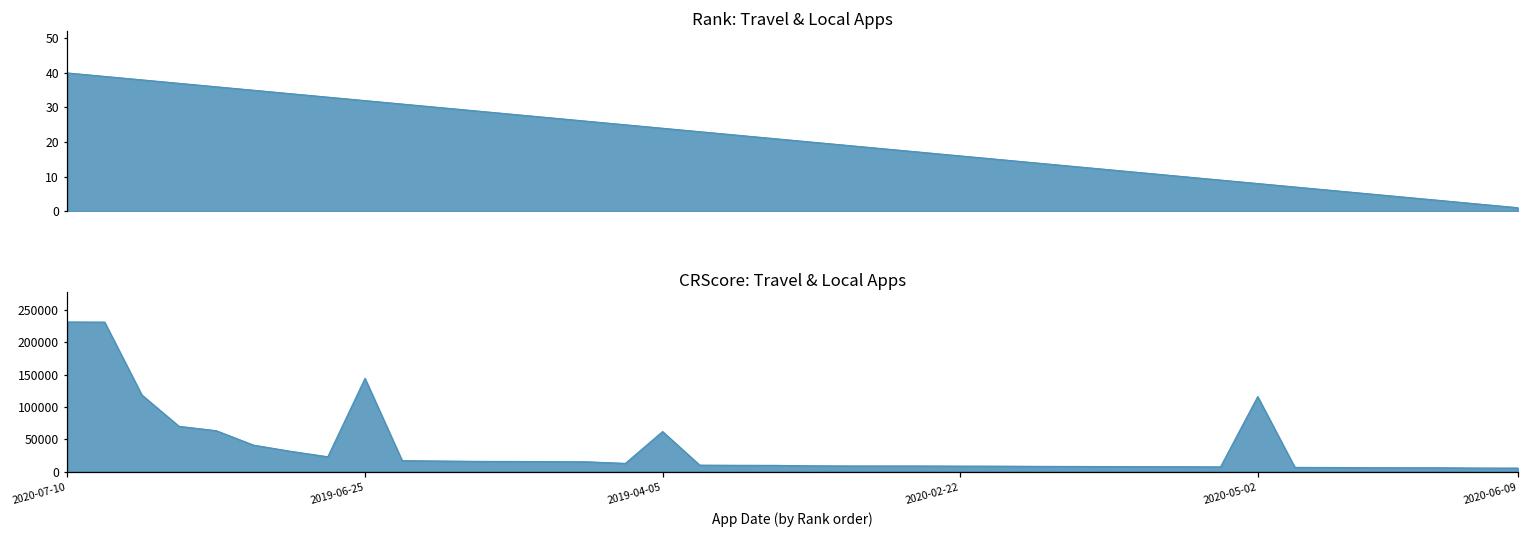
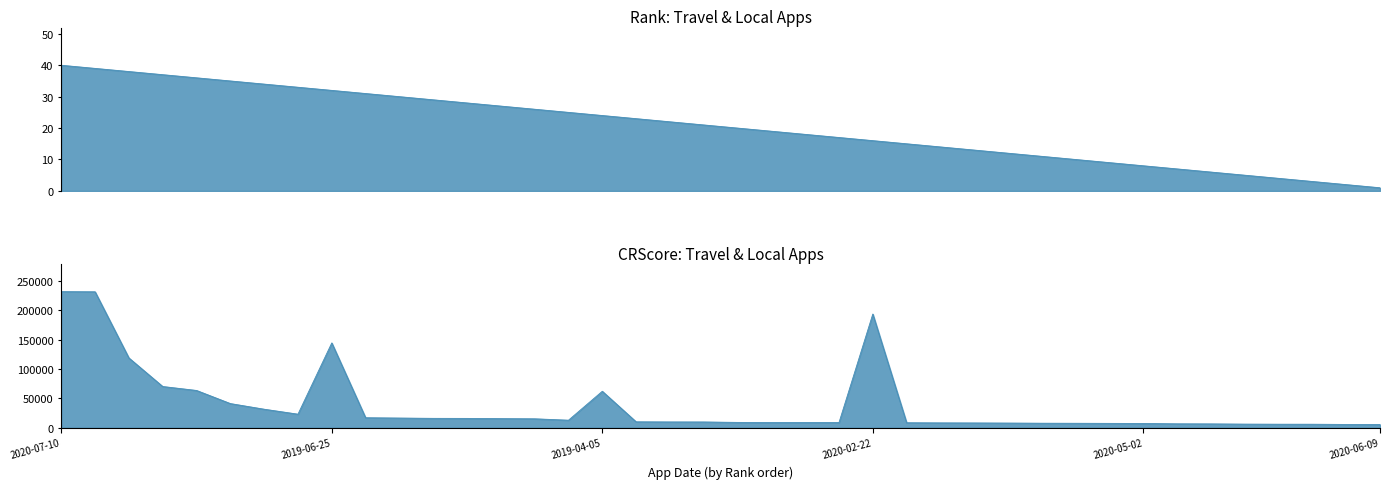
CRScore: Travel & Local Apps, 2020-02-22: 10000 -> 190000
CRScore: Travel & Local Apps, 2020-05-02: 120000 -> 10000
